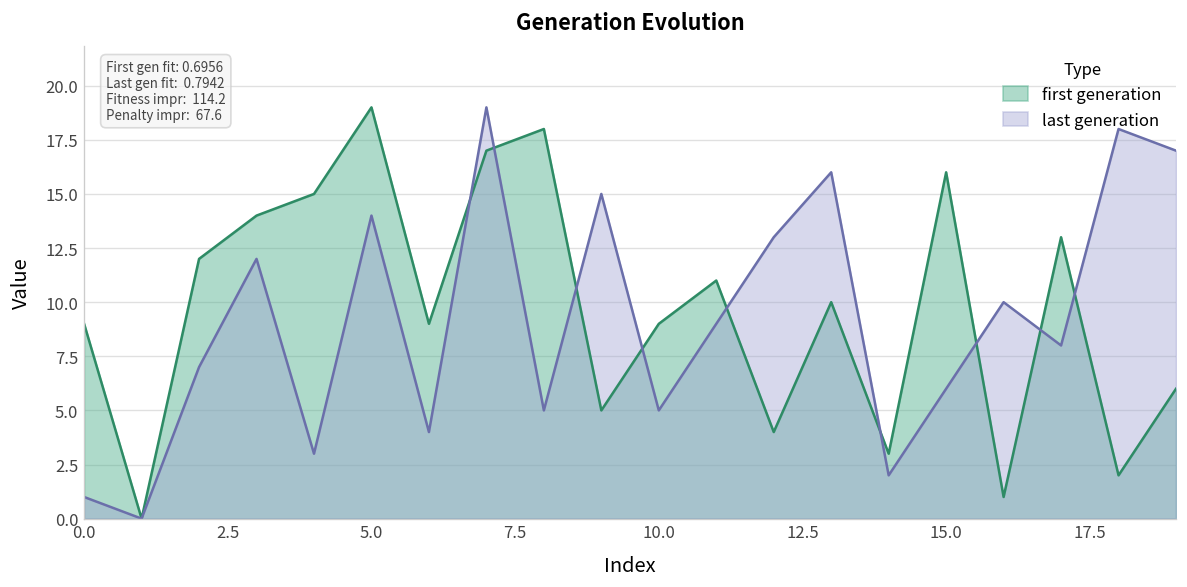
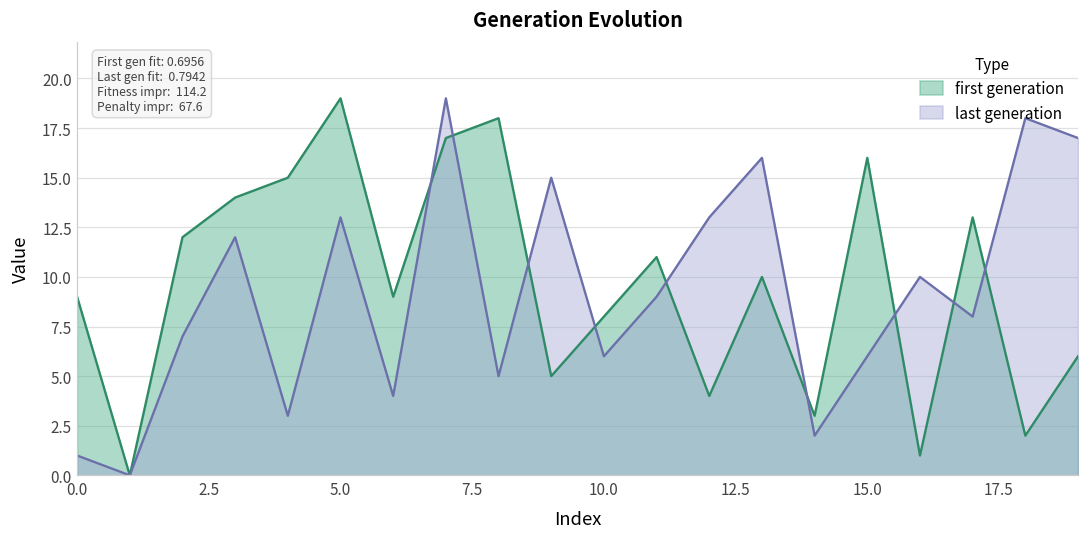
last generation, 5.0: 14 -> 13
first generation, 10.0: 9 -> 8
last generation, 10.0: 5 -> 6
